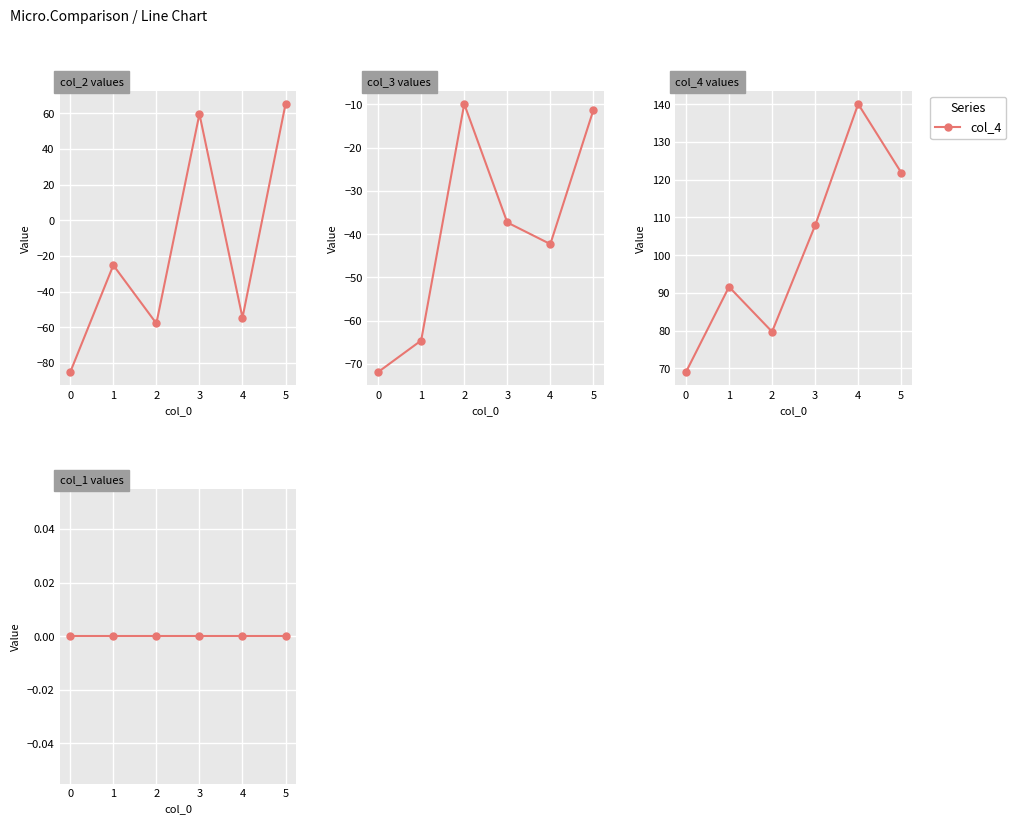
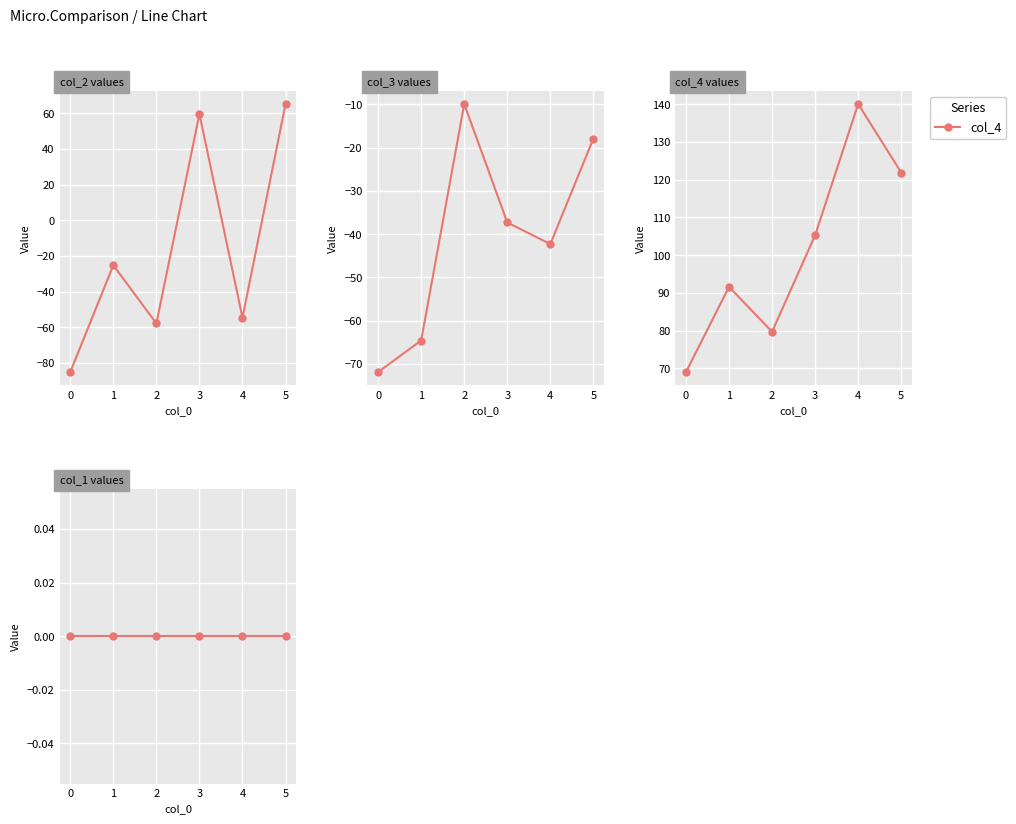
col_3 values, 5: -11 -> -18
col_4 values, 3: 108 -> 105
